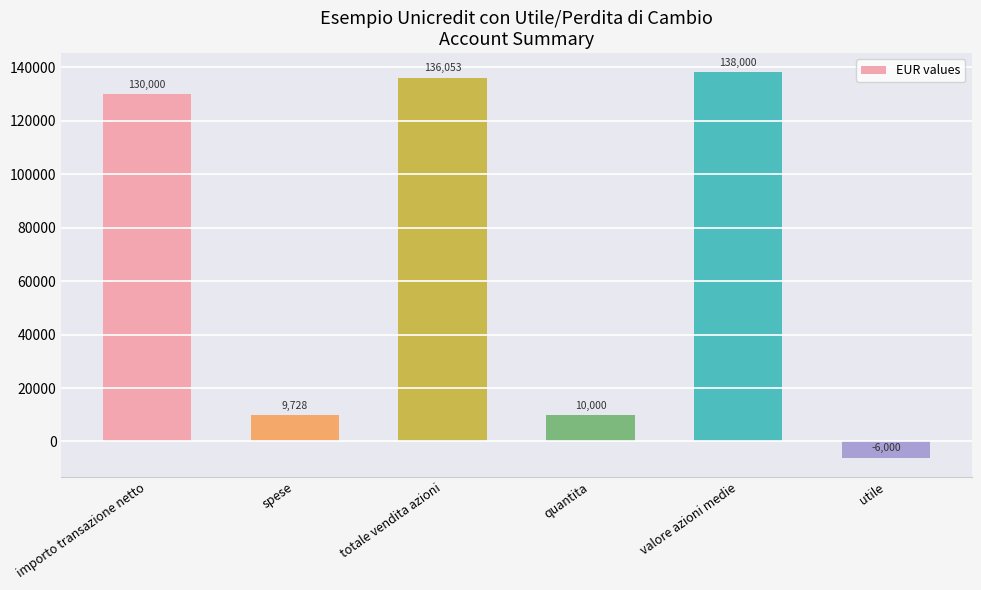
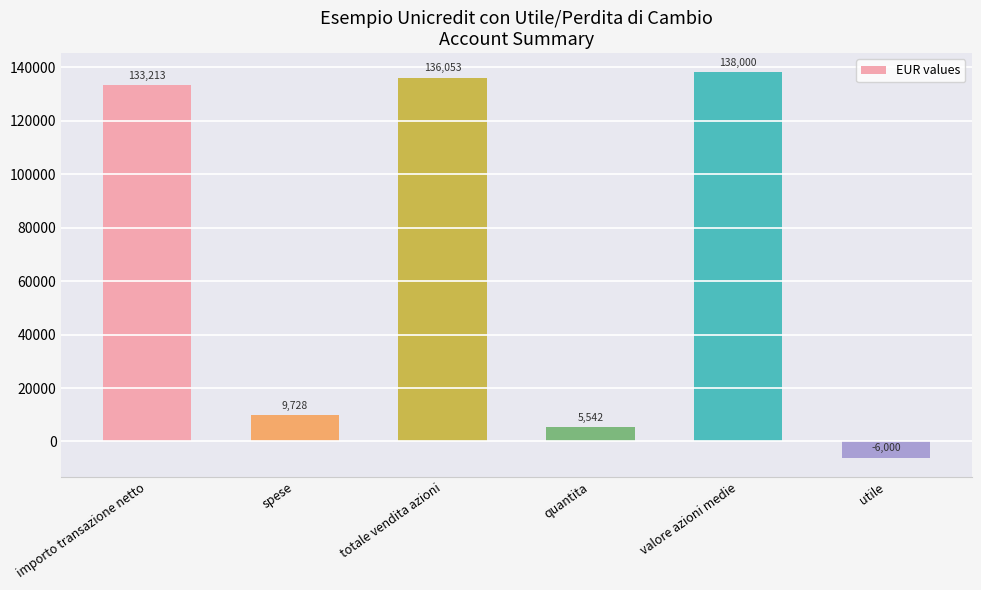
importo transazione netto: 130,000 -> 133,213
quantita: 10,000 -> 5,542
